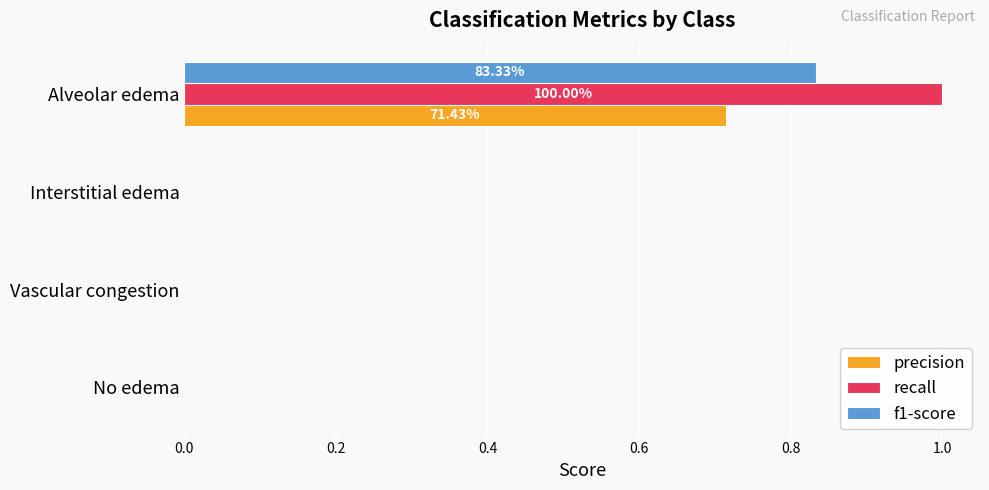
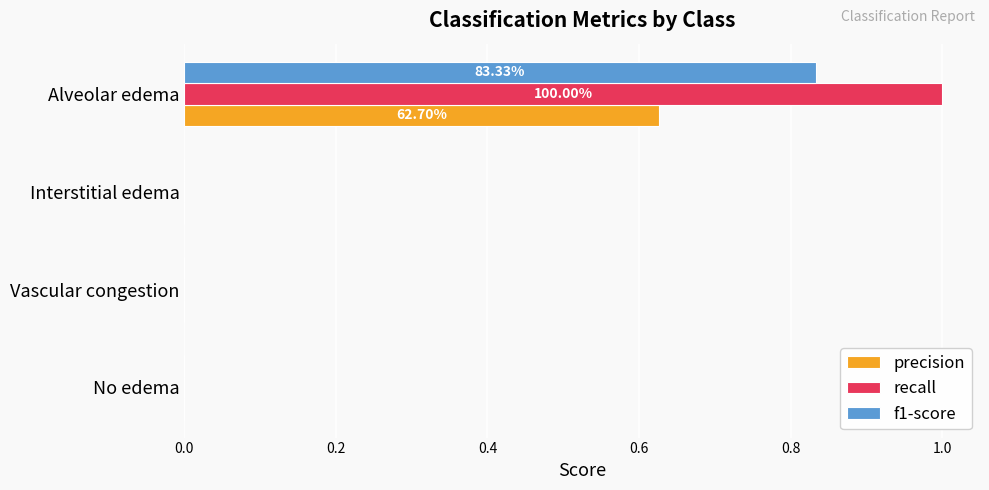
precision, Alveolar edema: 71.43% -> 62.70%
